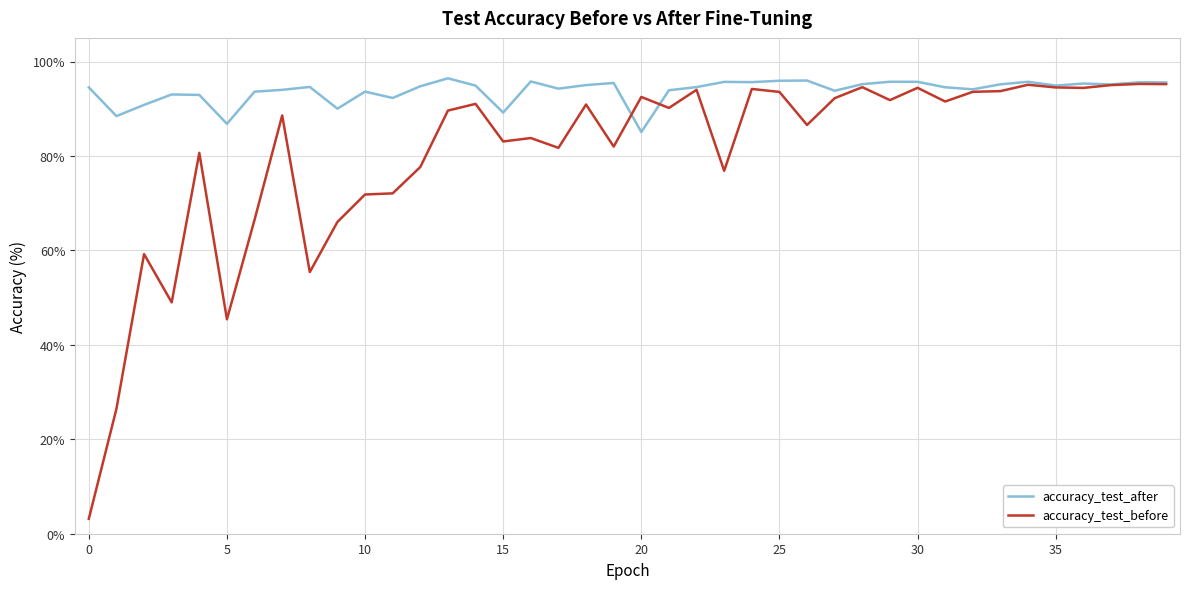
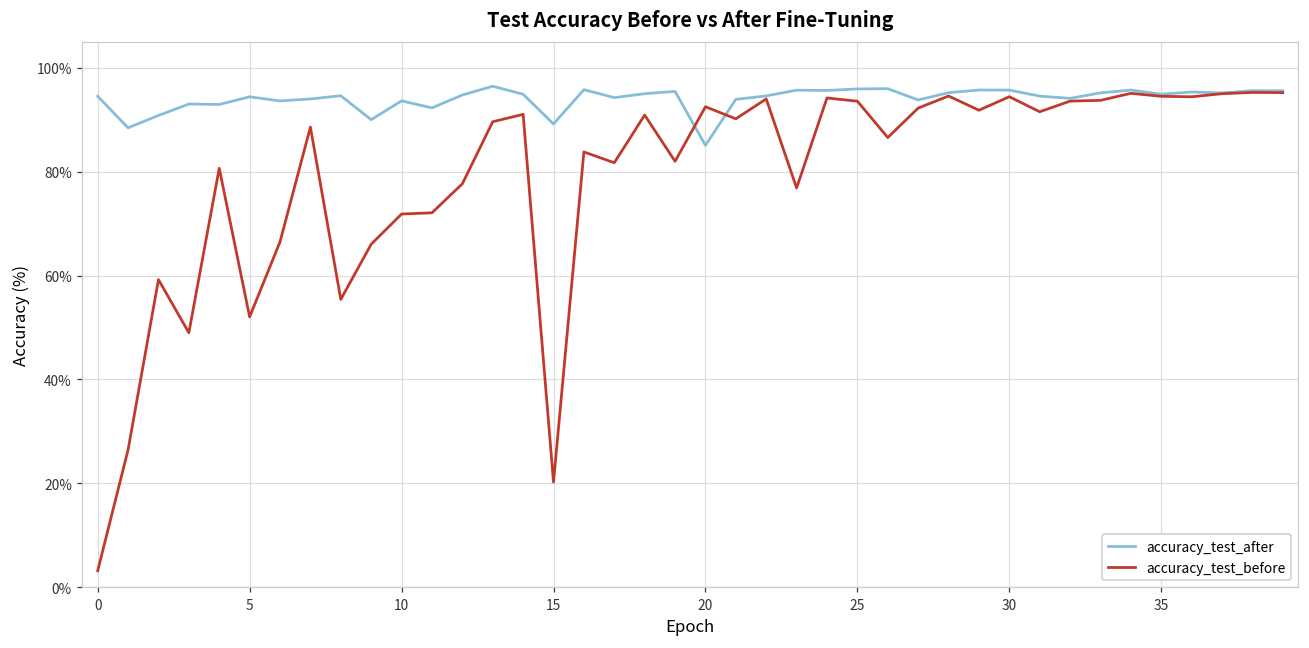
accuracy_test_after, 5: 87% -> 94%
accuracy_test_before, 5: 45% -> 52%
accuracy_test_before, 15: 83% -> 20%
